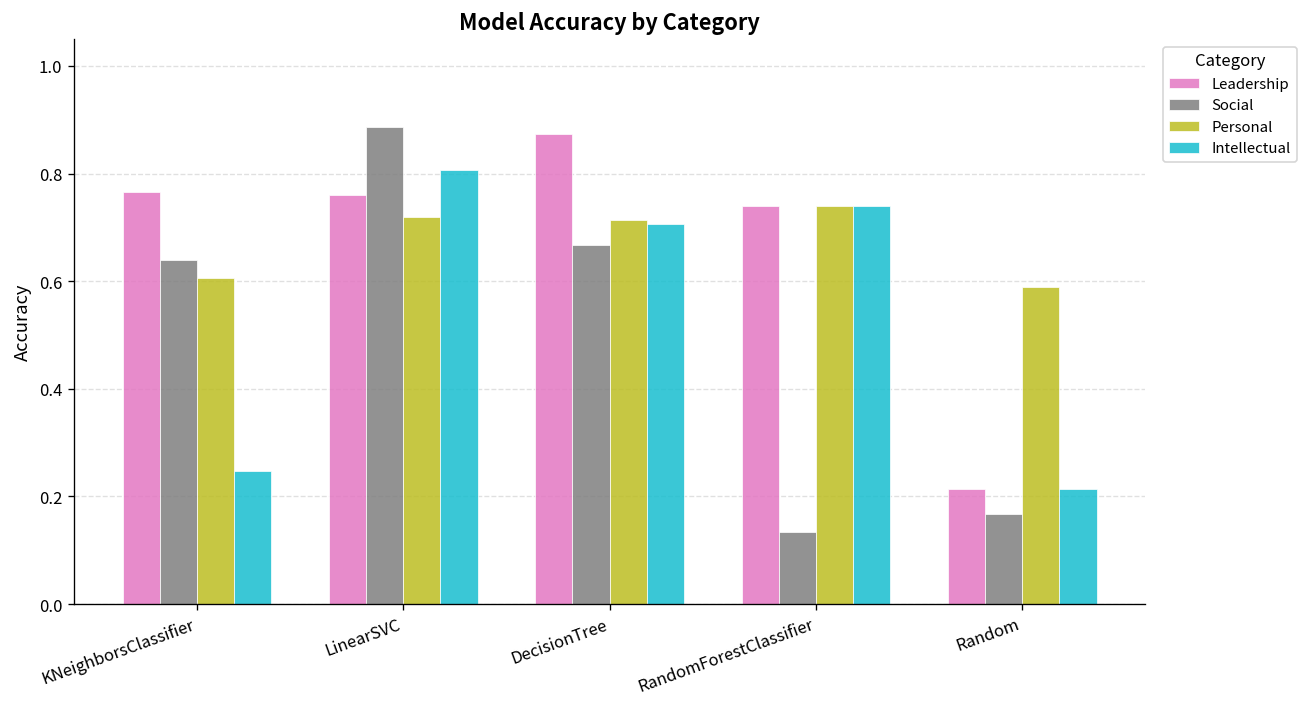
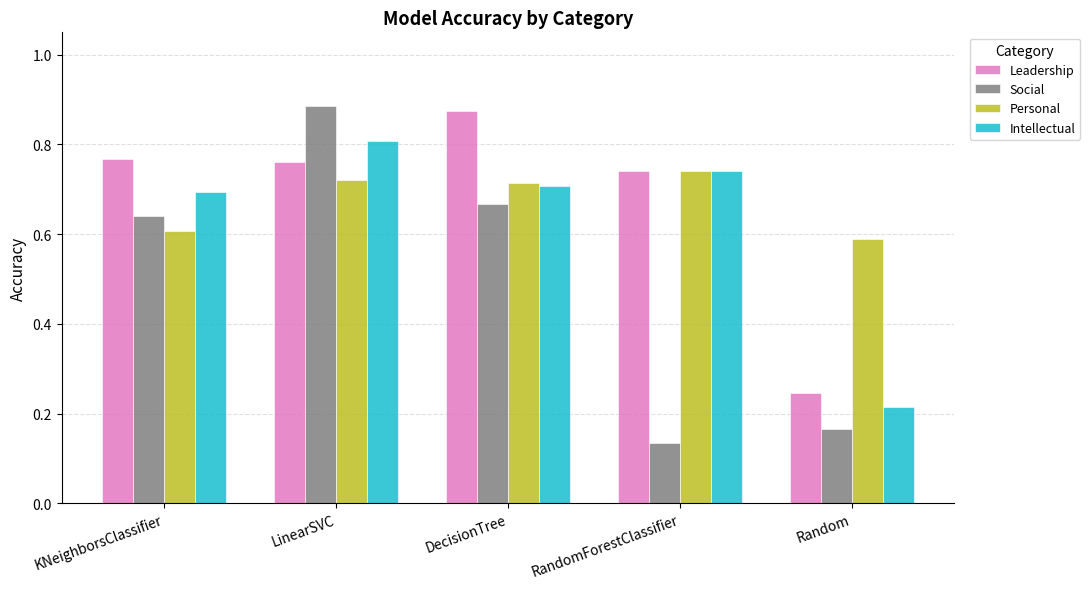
Intellectual, KNeighborsClassifier: 0.25 -> 0.69
Leadership, Random: 0.21 -> 0.24
